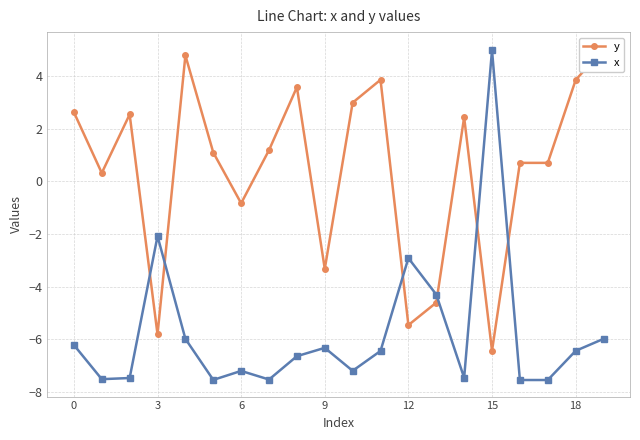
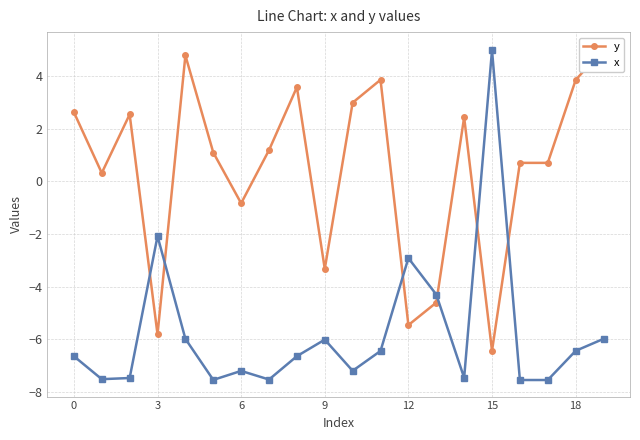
x, 0: -6.2 -> -6.6
x, 9: -6.3 -> -6.0
